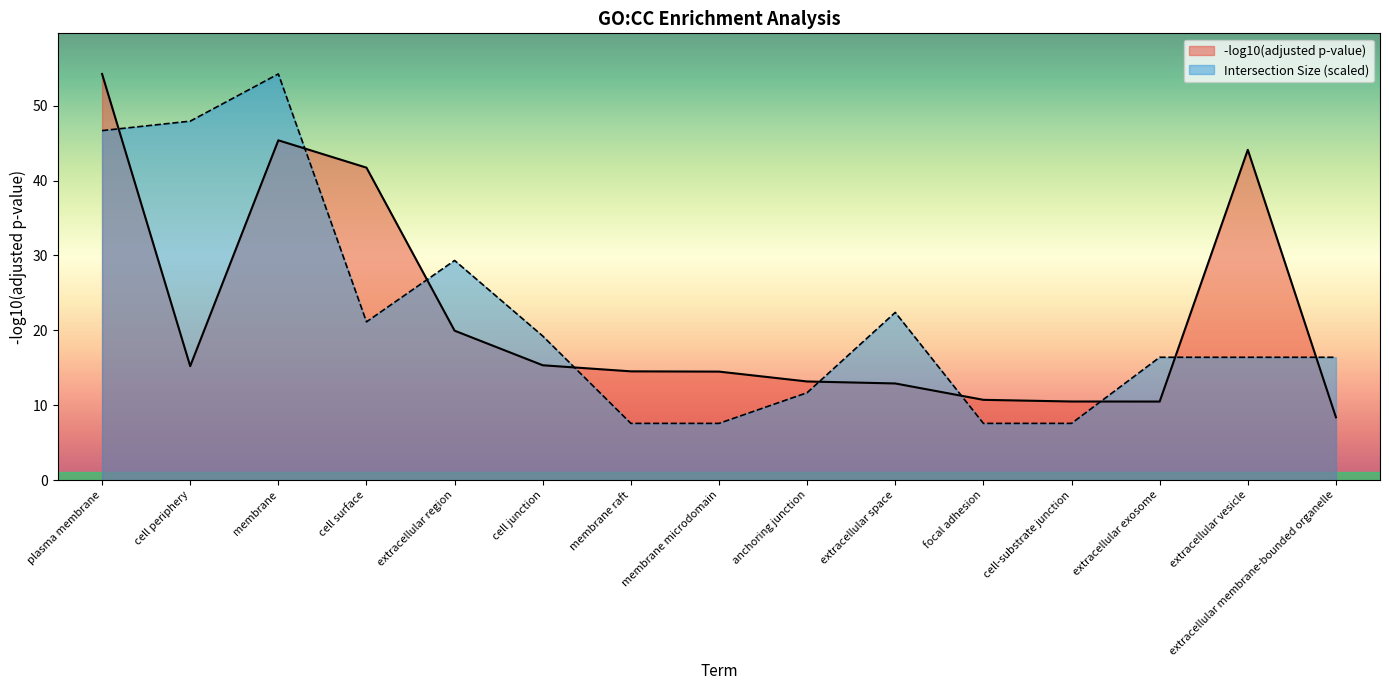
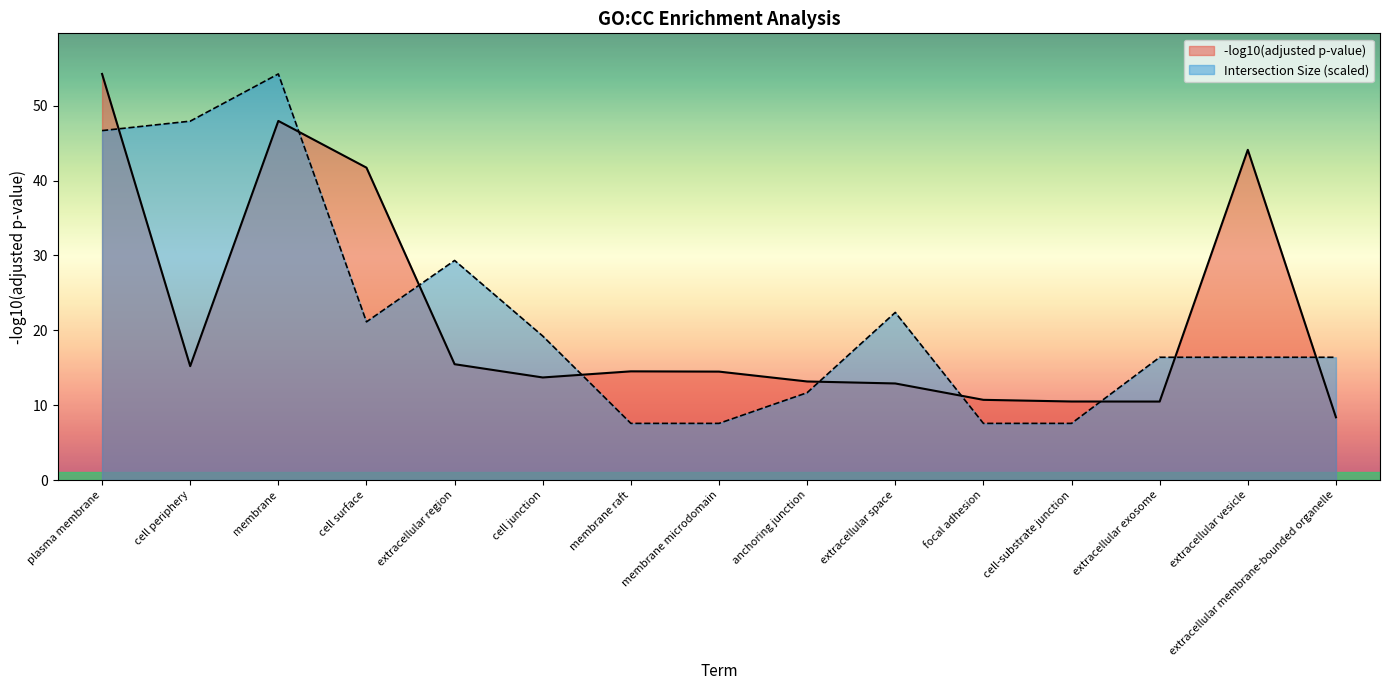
-log10(adjusted p-value), membrane: 45 -> 48
-log10(adjusted p-value), extracellular region: 20 -> 15
-log10(adjusted p-value), cell junction: 15 -> 14
